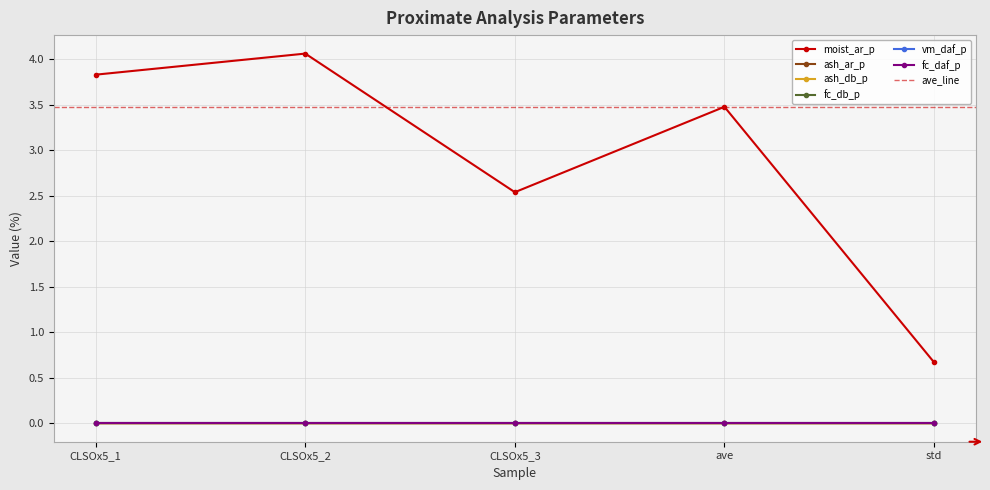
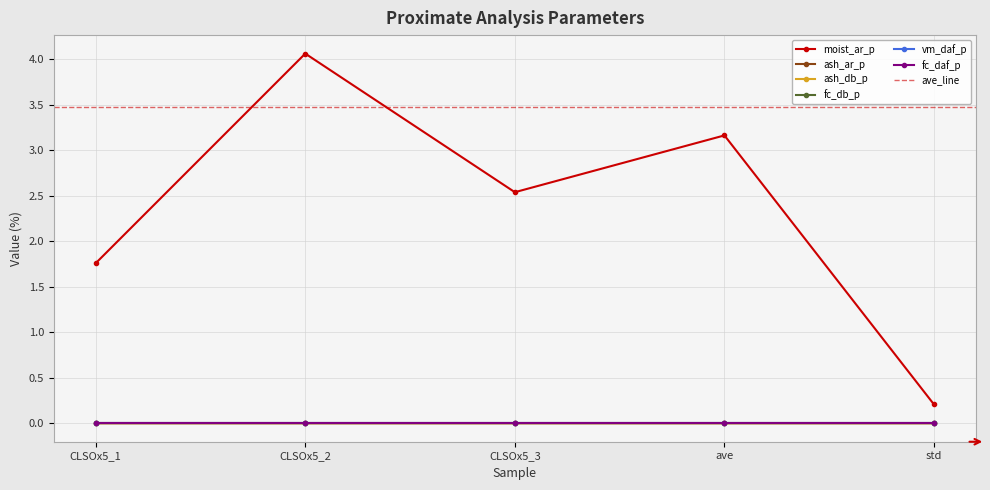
moist_ar_p, CLSOx5_1: 3.8 -> 1.8
moist_ar_p, ave: 3.5 -> 3.2
moist_ar_p, std: 0.7 -> 0.2
